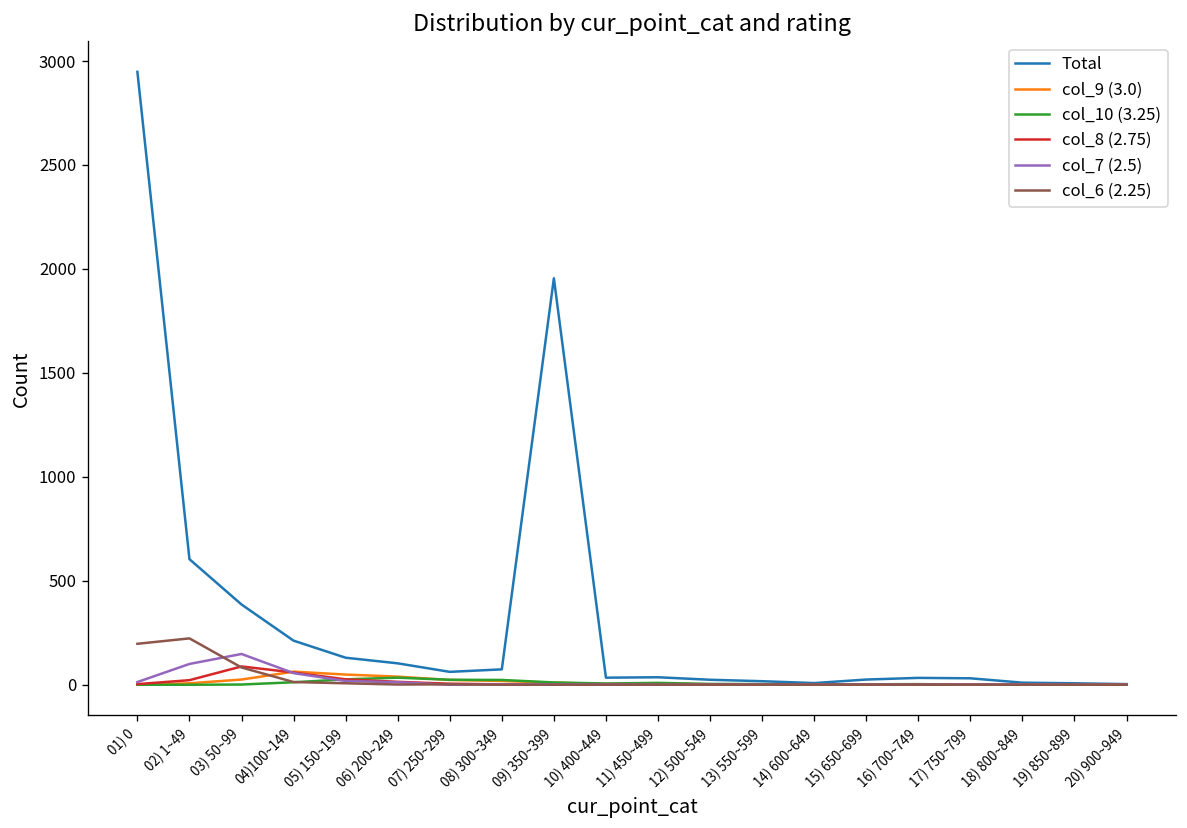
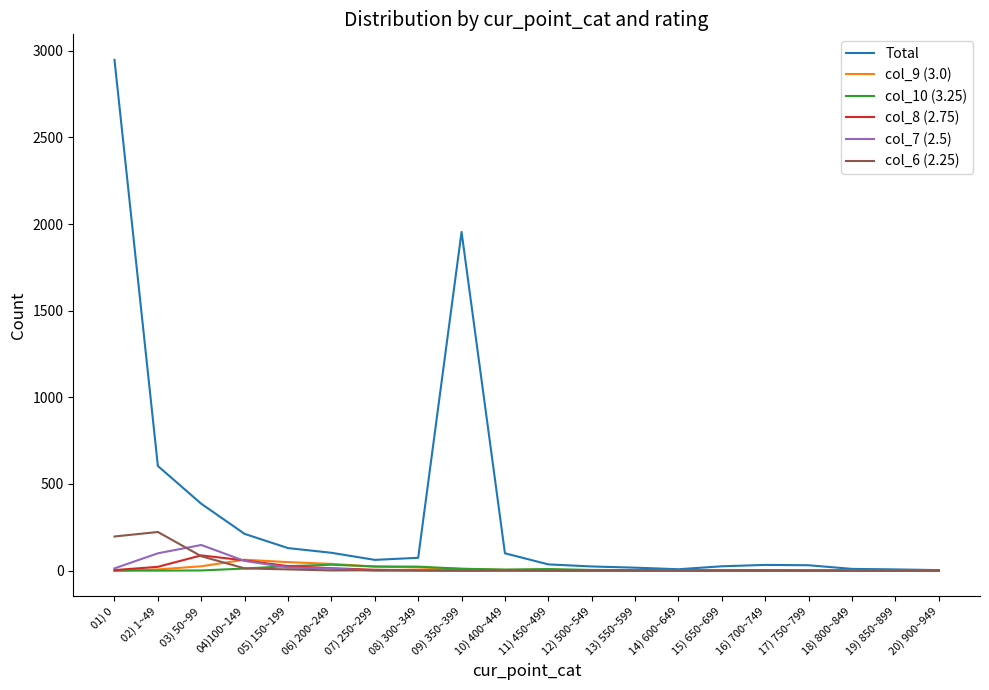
Total, 10) 400~449: 30 -> 100
